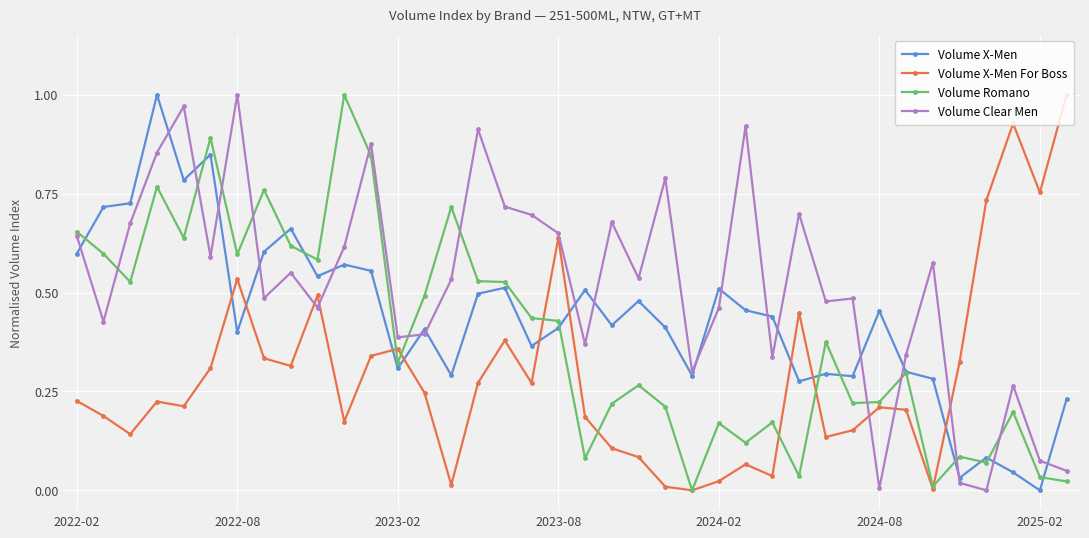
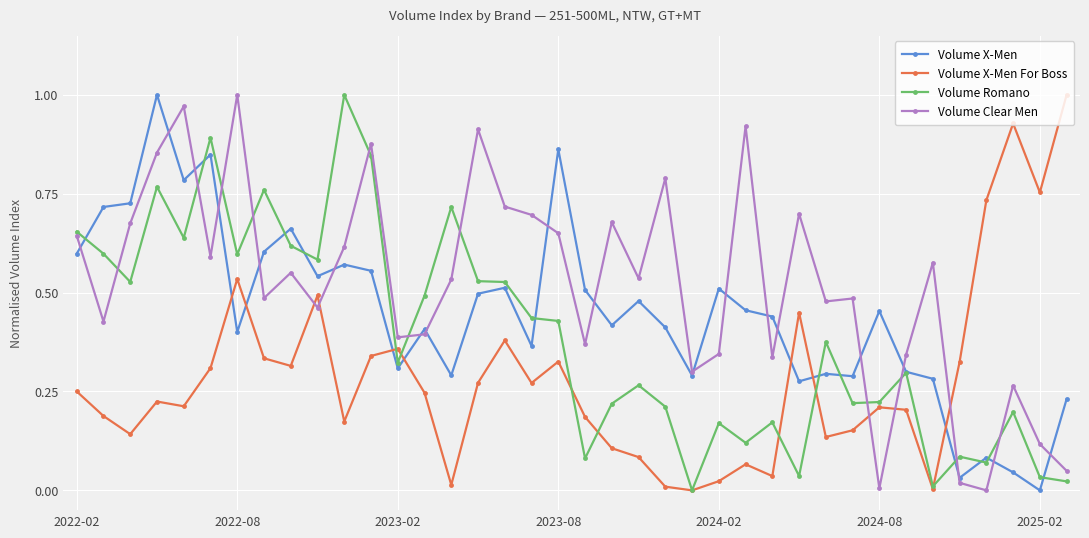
Volume X-Men For Boss, 2022-02: 0.23 -> 0.25
Volume X-Men, 2023-08: 0.41 -> 0.86
Volume X-Men For Boss, 2023-08: 0.64 -> 0.33
Volume Clear Men, 2024-02: 0.46 -> 0.34
Volume Clear Men, 2025-02: 0.08 -> 0.12
